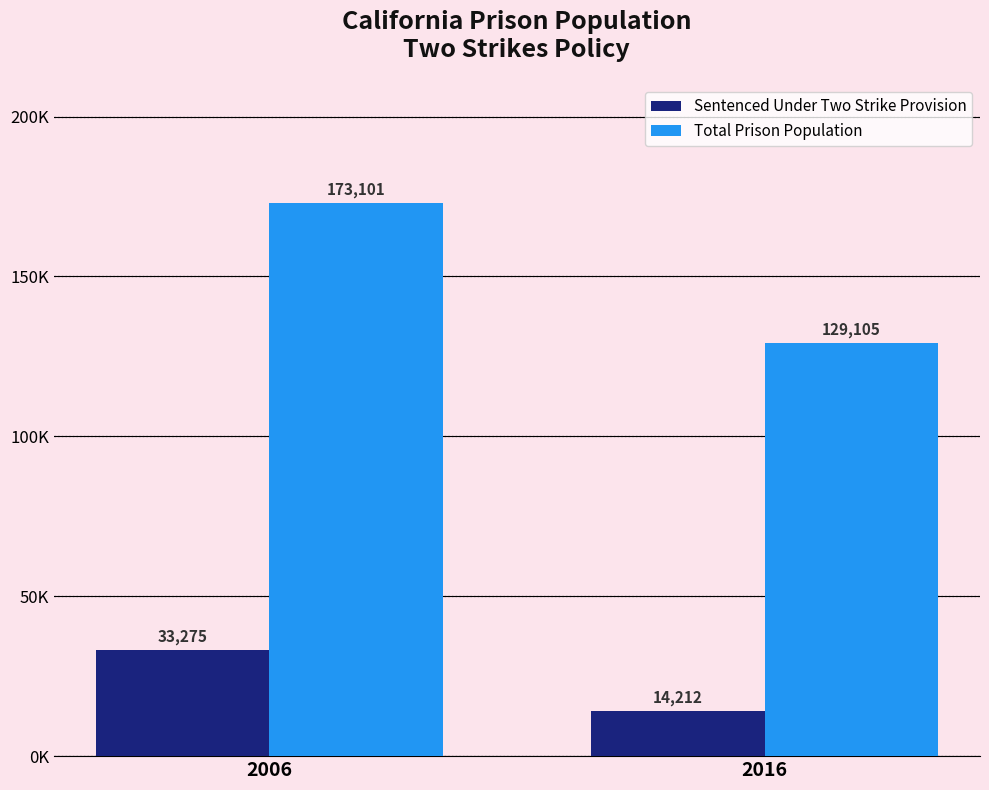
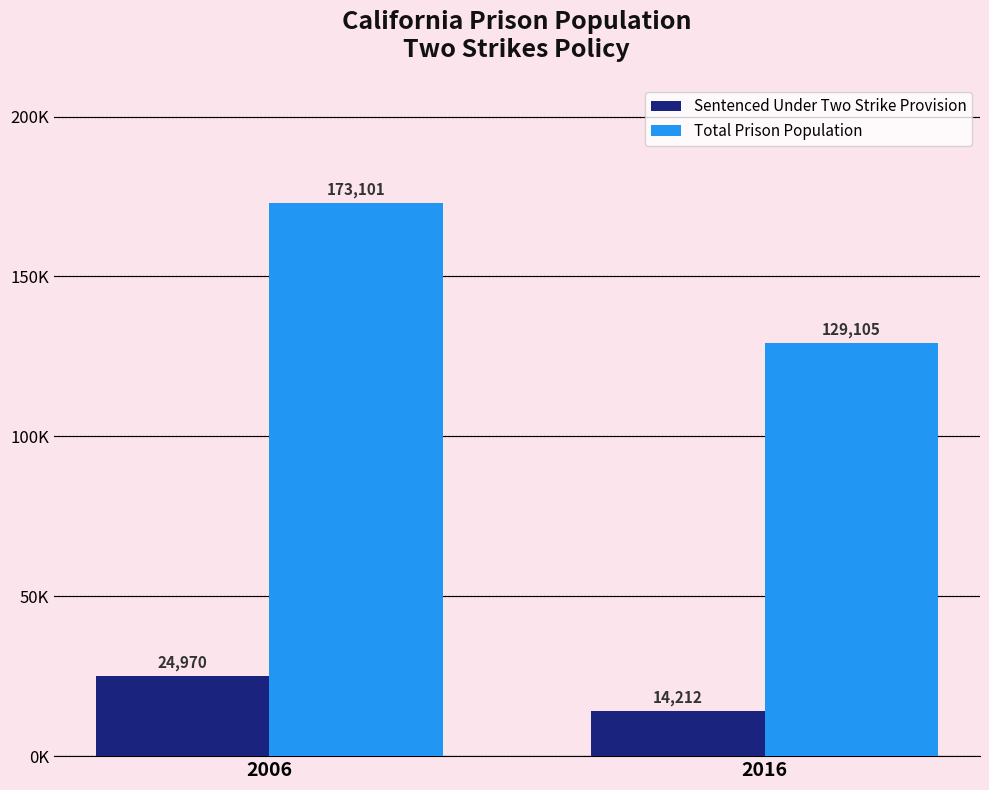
Sentenced Under Two Strike Provision, 2006: 33,275 -> 24,970
